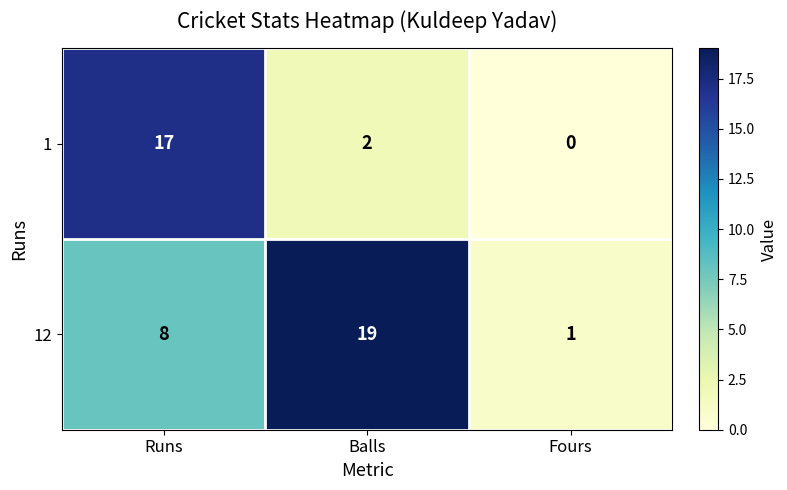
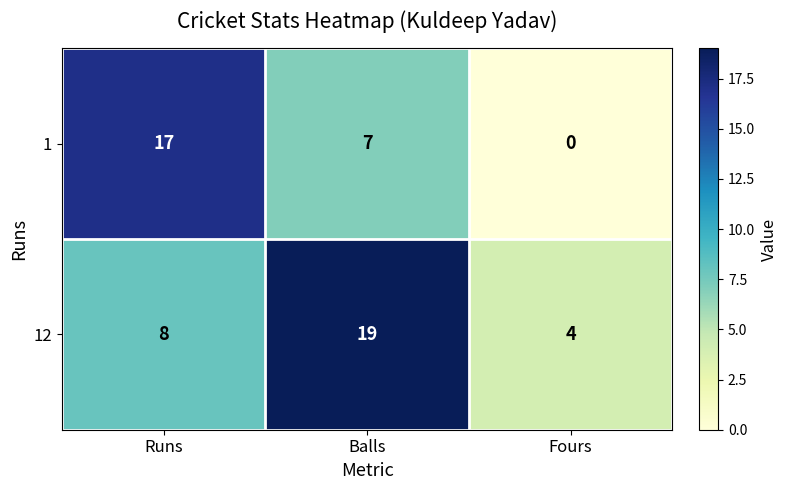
1, Balls: 2 -> 7
12, Fours: 1 -> 4
